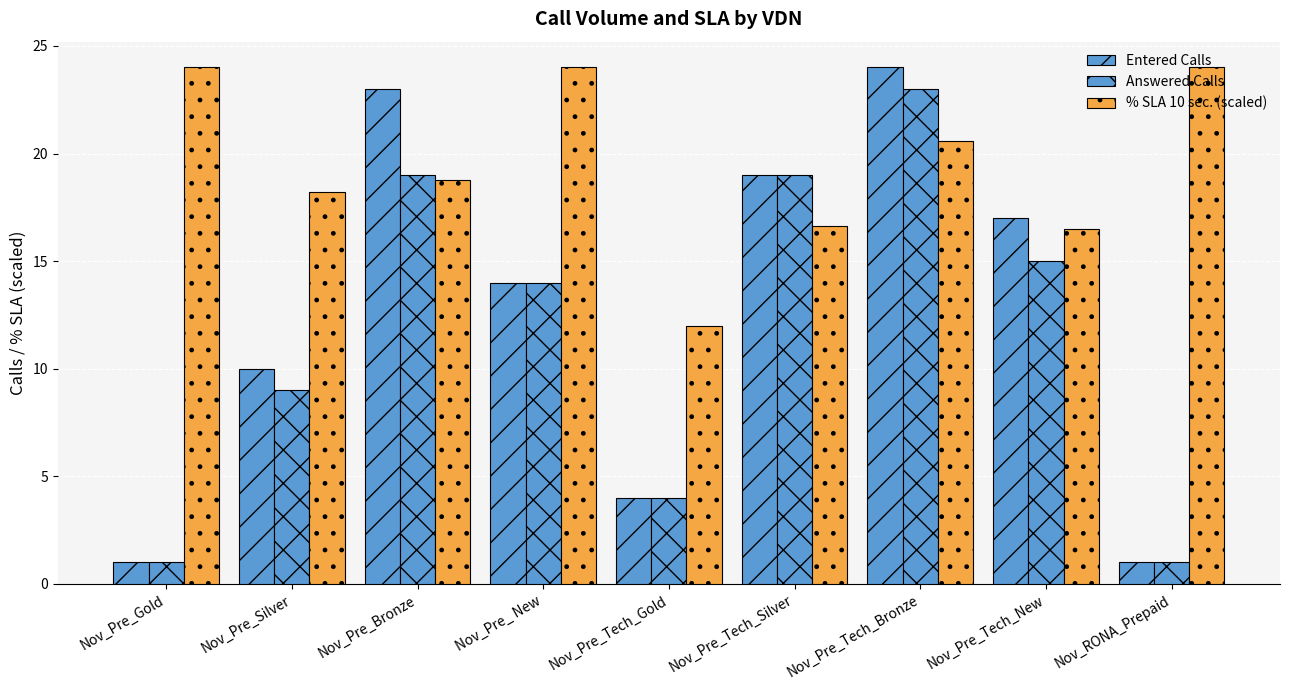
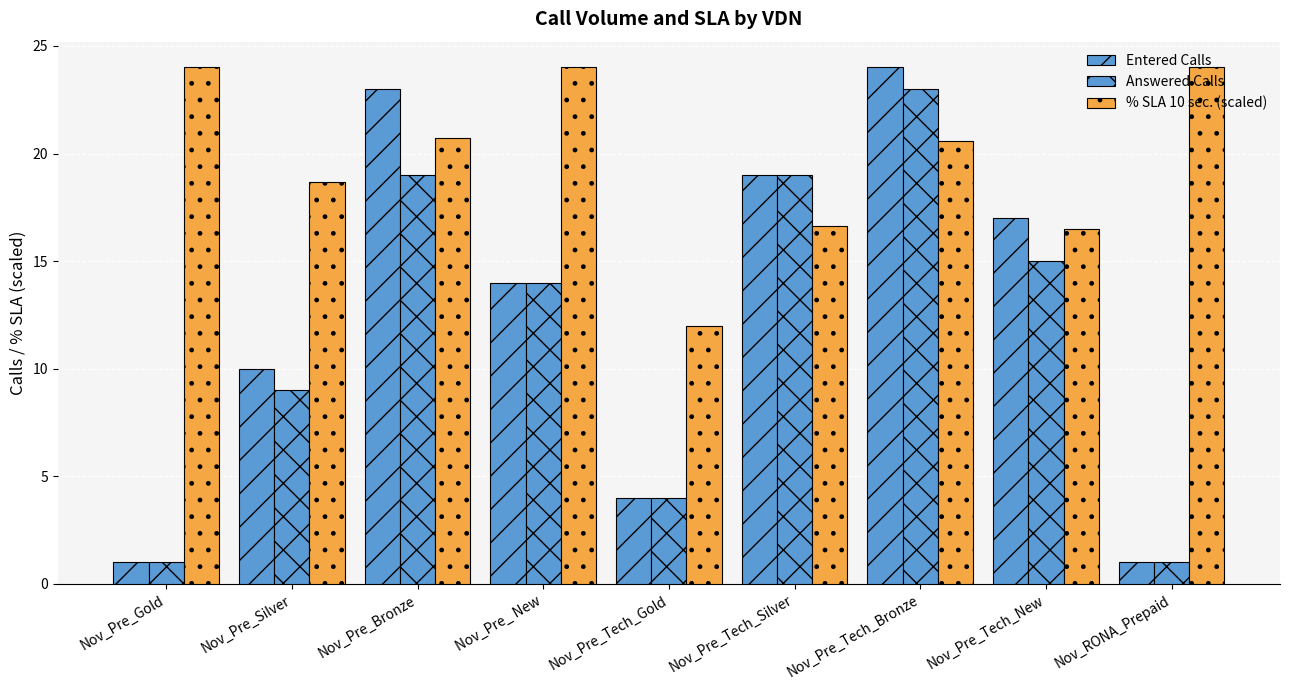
% SLA 10 sec. (scaled), Nov_Pre_Silver: 18.2 -> 18.7
% SLA 10 sec. (scaled), Nov_Pre_Bronze: 18.8 -> 20.7
